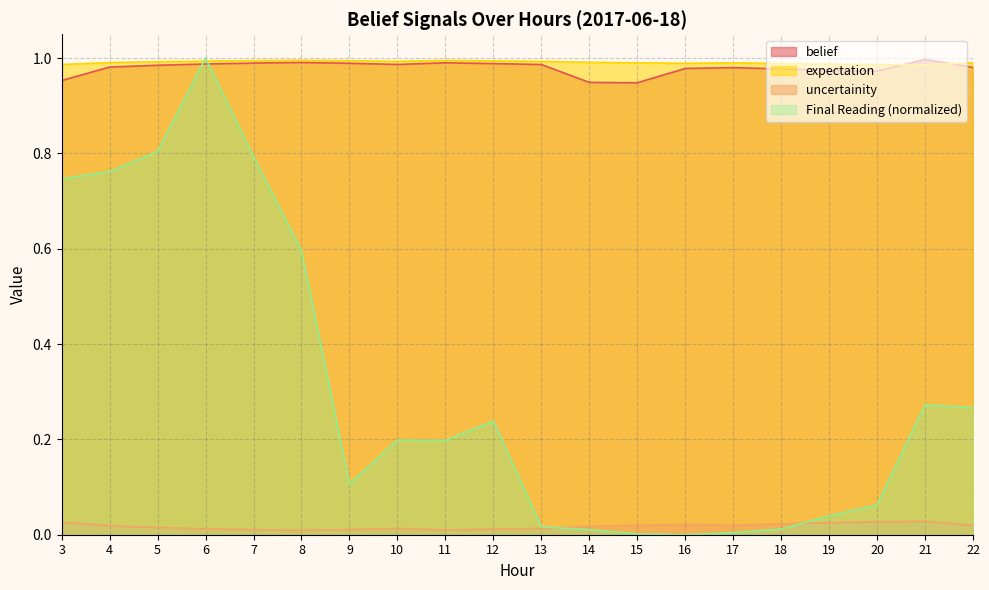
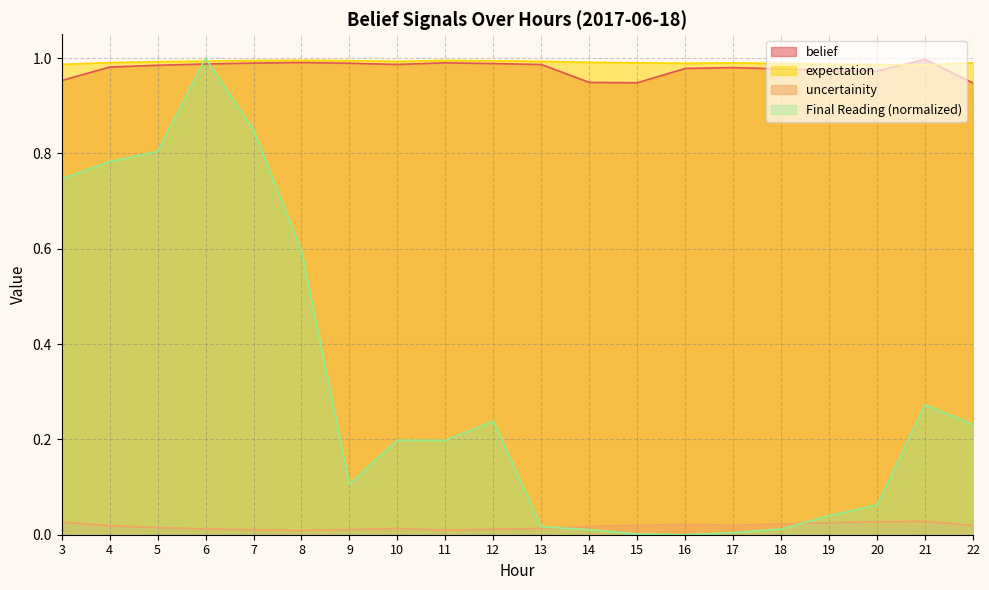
Final Reading (normalized), 4: 0.76 -> 0.78
Final Reading (normalized), 7: 0.79 -> 0.85
belief, 22: 0.98 -> 0.95
Final Reading (normalized), 22: 0.27 -> 0.23
